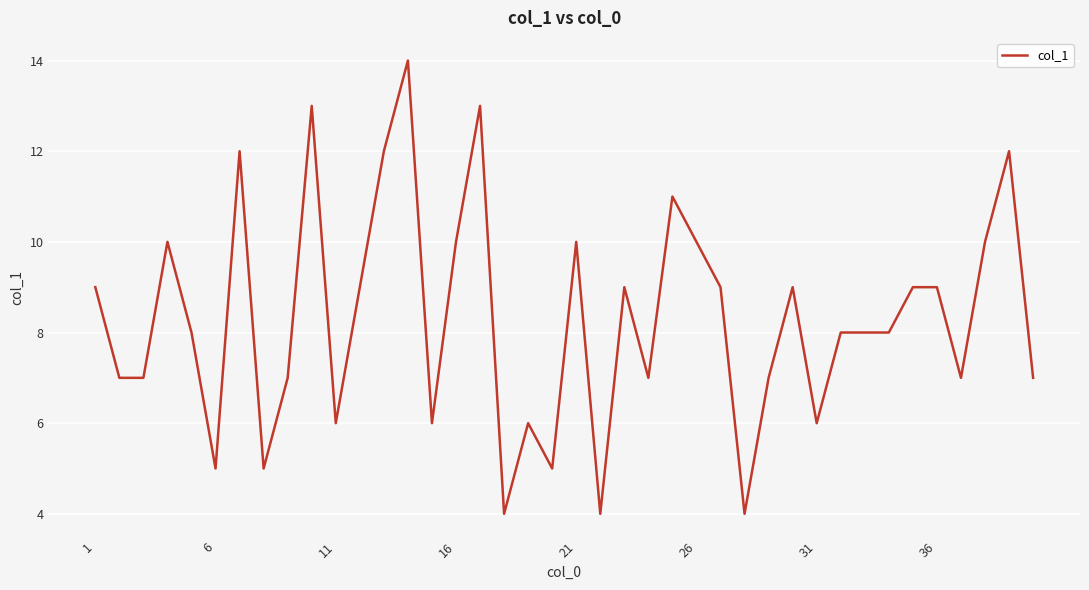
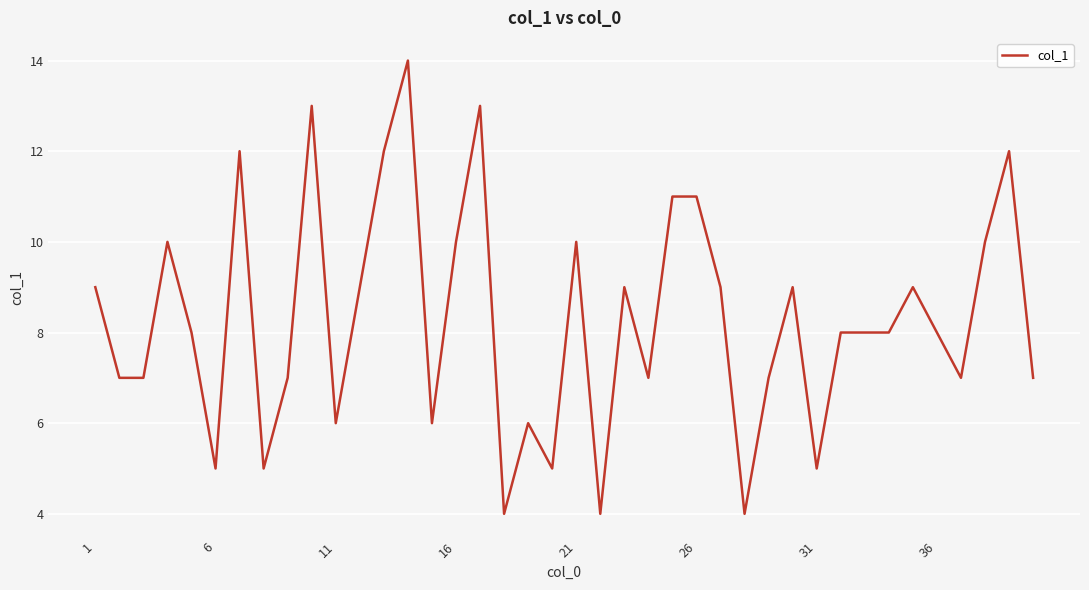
26: 10 -> 11
31: 6 -> 5
36: 9 -> 8
